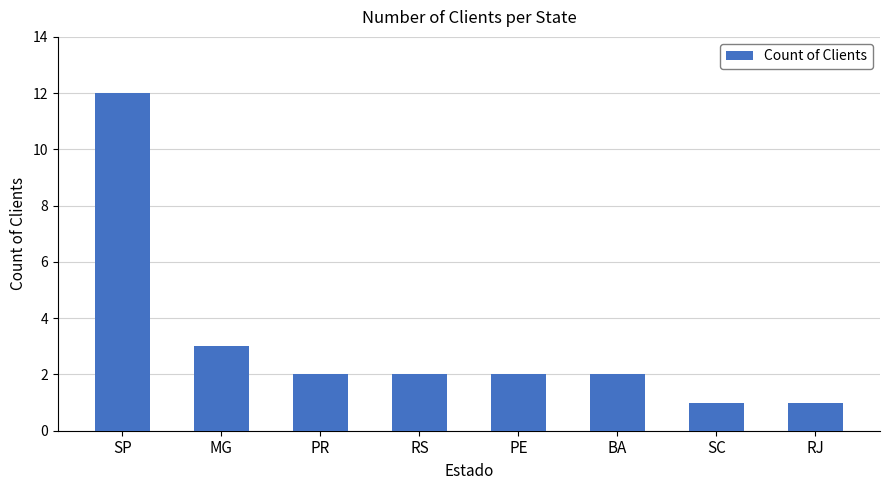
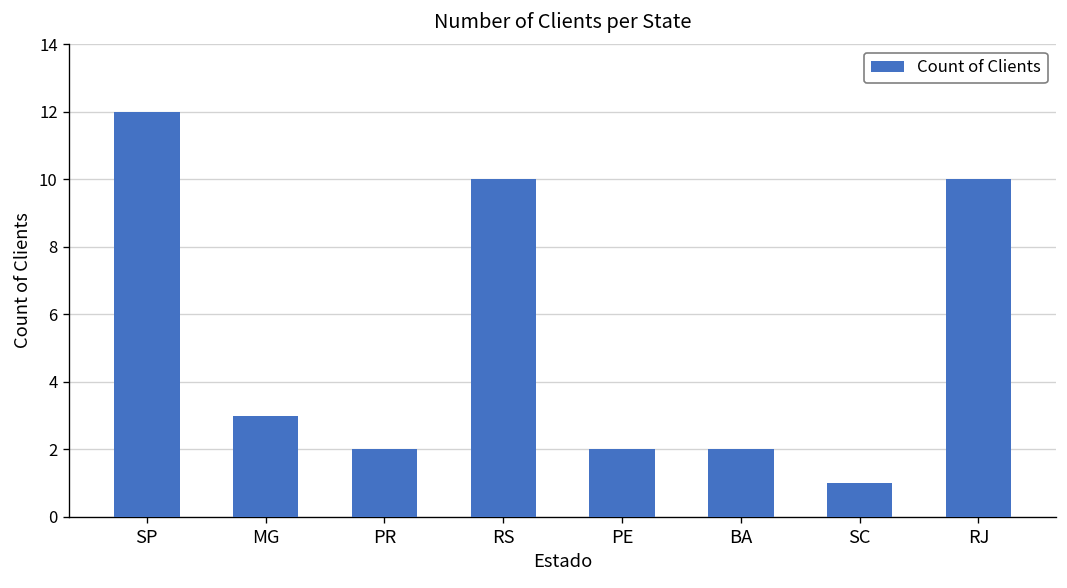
RS: 2 -> 10
RJ: 1 -> 10
